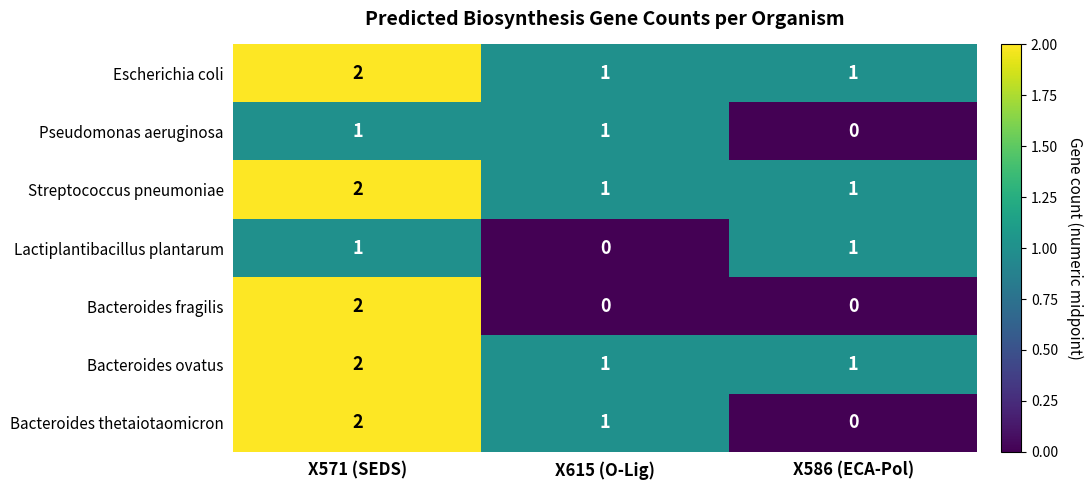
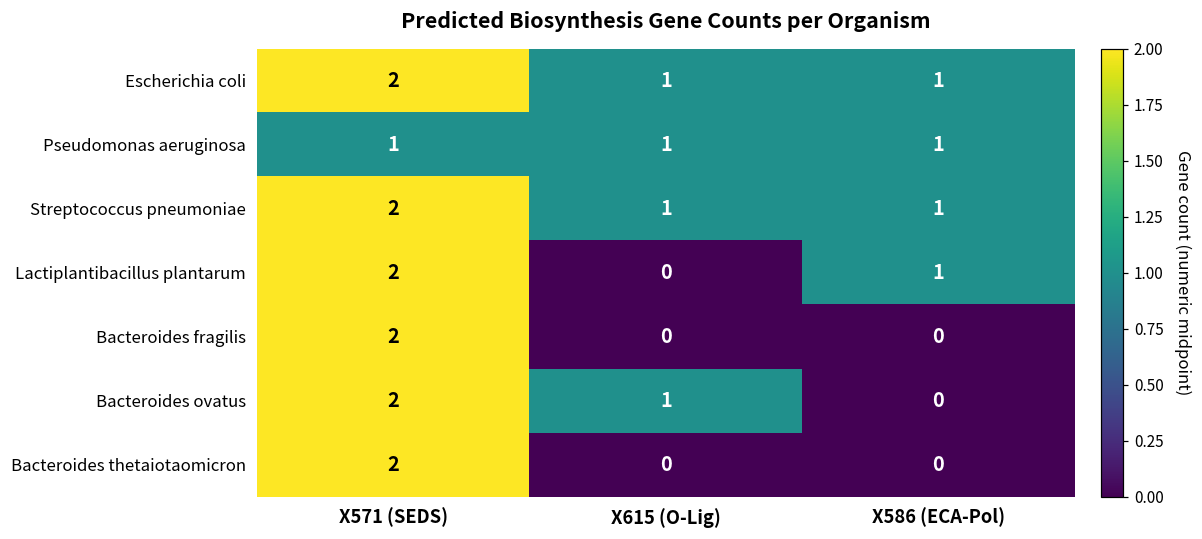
Pseudomonas aeruginosa, X586 (ECA-Pol): 0 -> 1
Lactiplantibacillus plantarum, X571 (SEDS): 1 -> 2
Bacteroides ovatus, X586 (ECA-Pol): 1 -> 0
Bacteroides thetaiotaomicron, X615 (O-Lig): 1 -> 0
